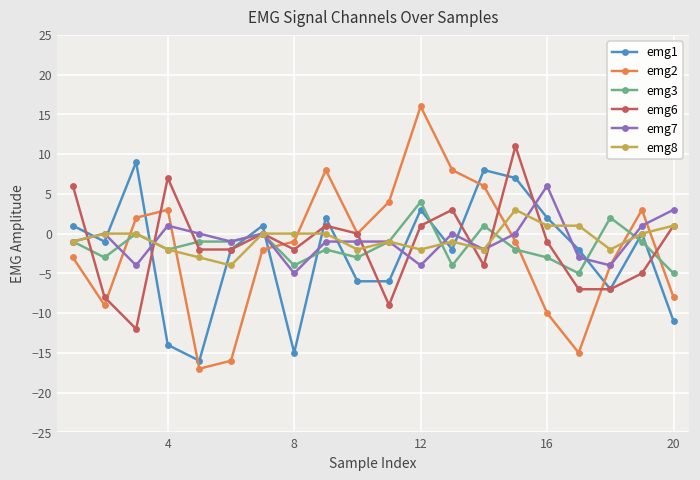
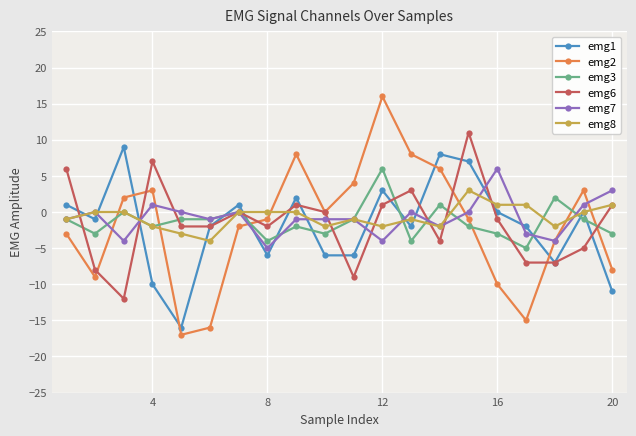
emg1, 4: -14 -> -10
emg1, 8: -15 -> -6
emg3, 12: 4 -> 6
emg1, 16: 2 -> 0
emg3, 20: -5 -> -3
